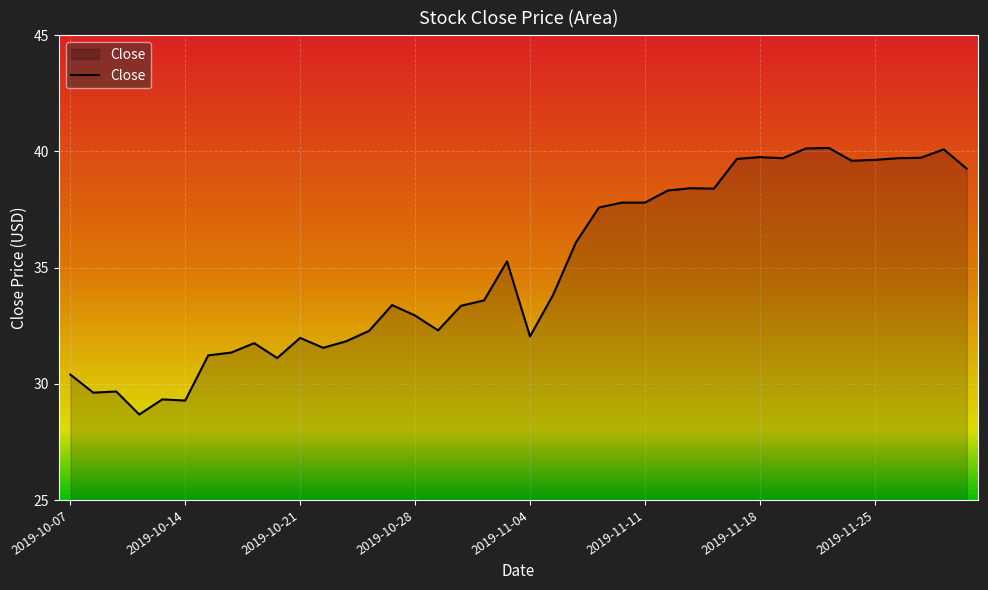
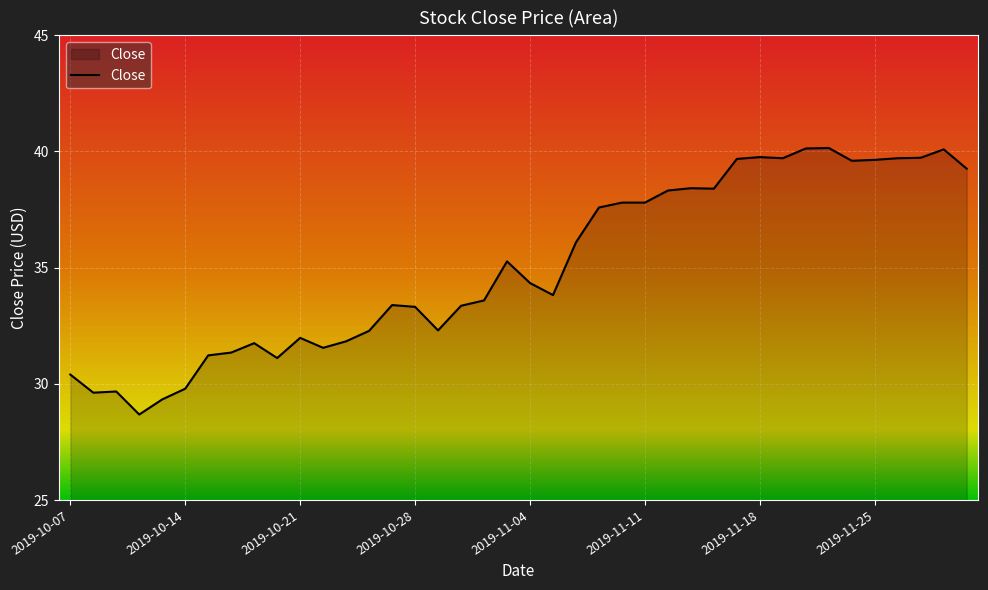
2019-10-14: 29.3 -> 29.8
2019-10-28: 32.9 -> 33.3
2019-11-04: 32.0 -> 34.3
